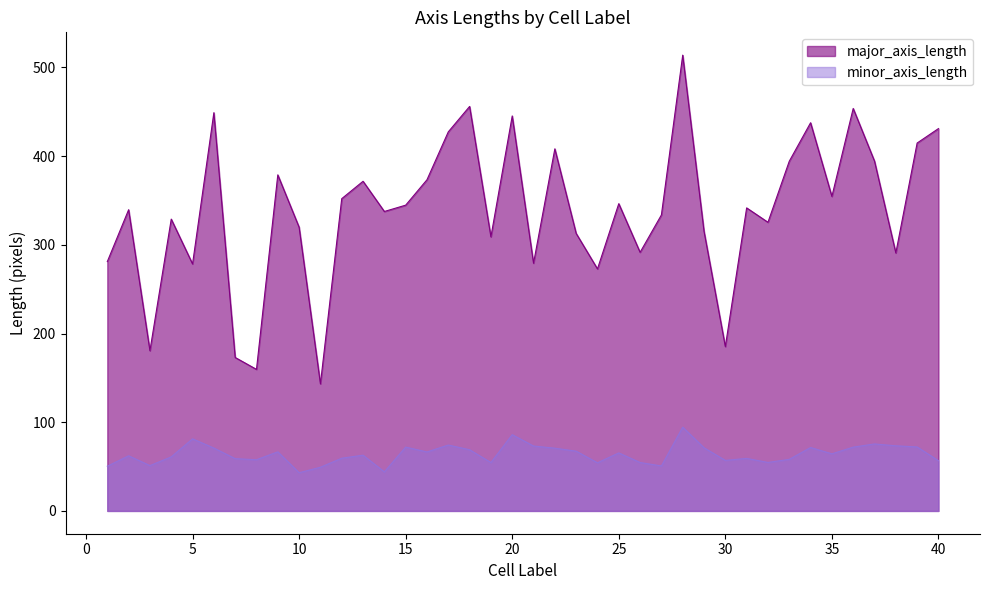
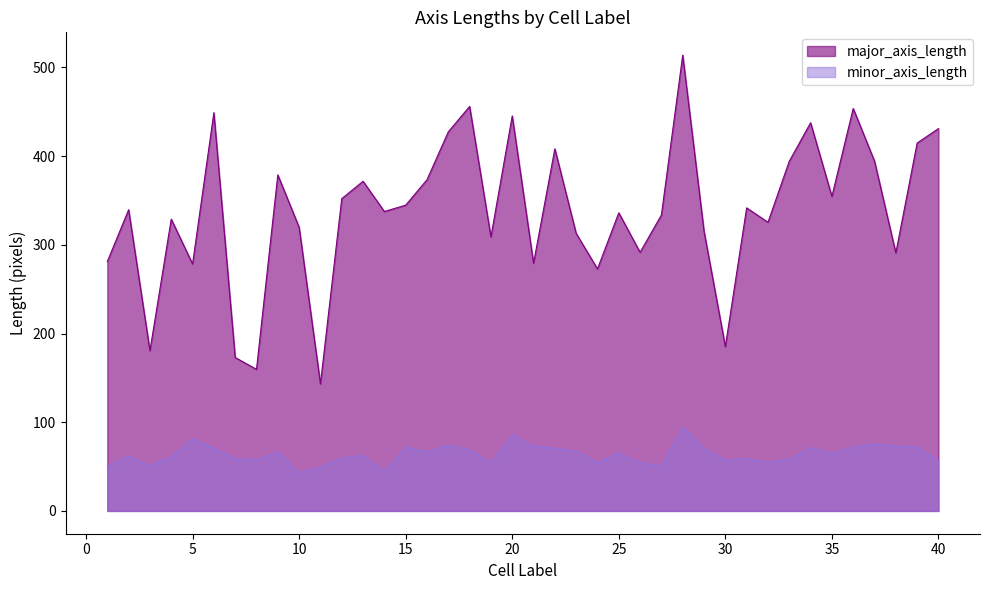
major_axis_length, 25: 350 -> 340
